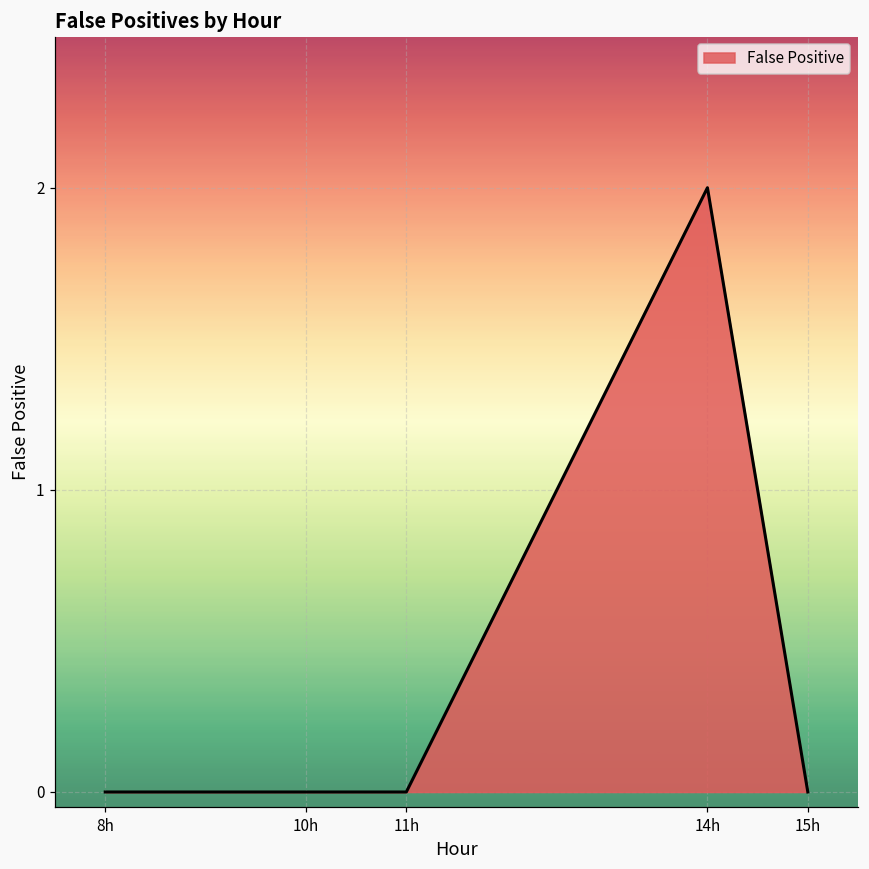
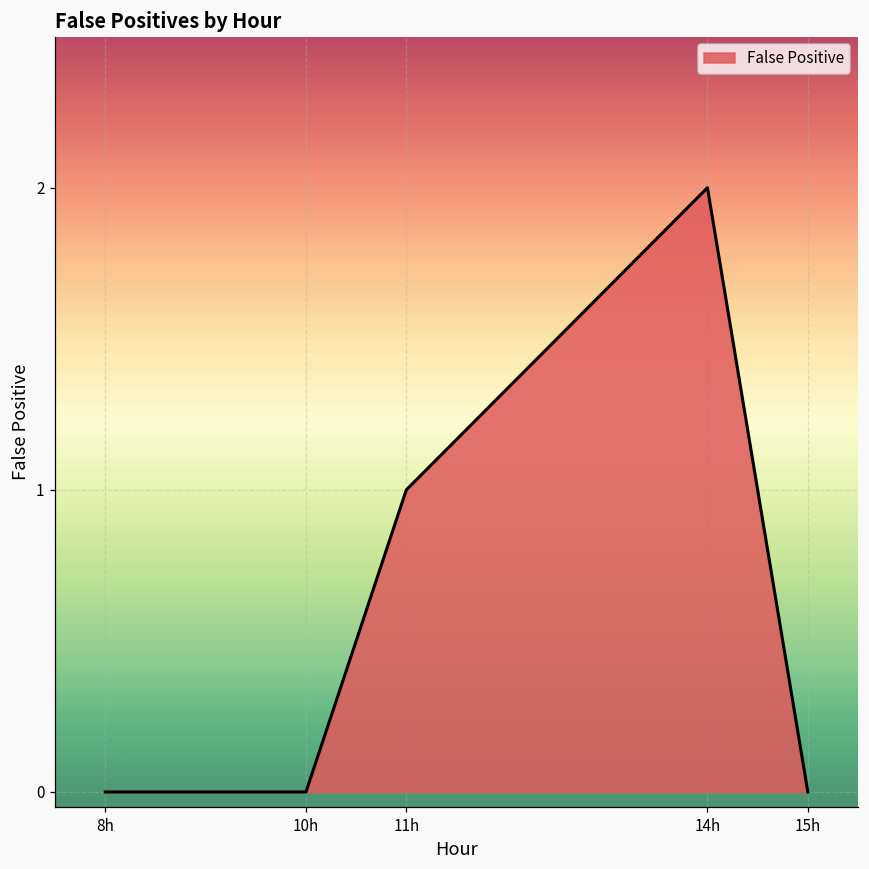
11h: 0 -> 1
